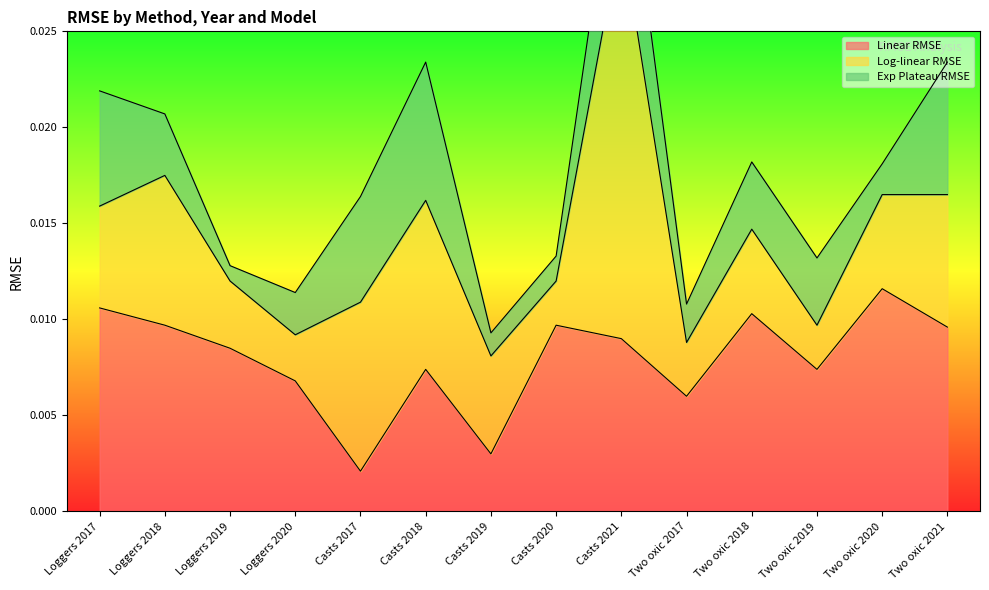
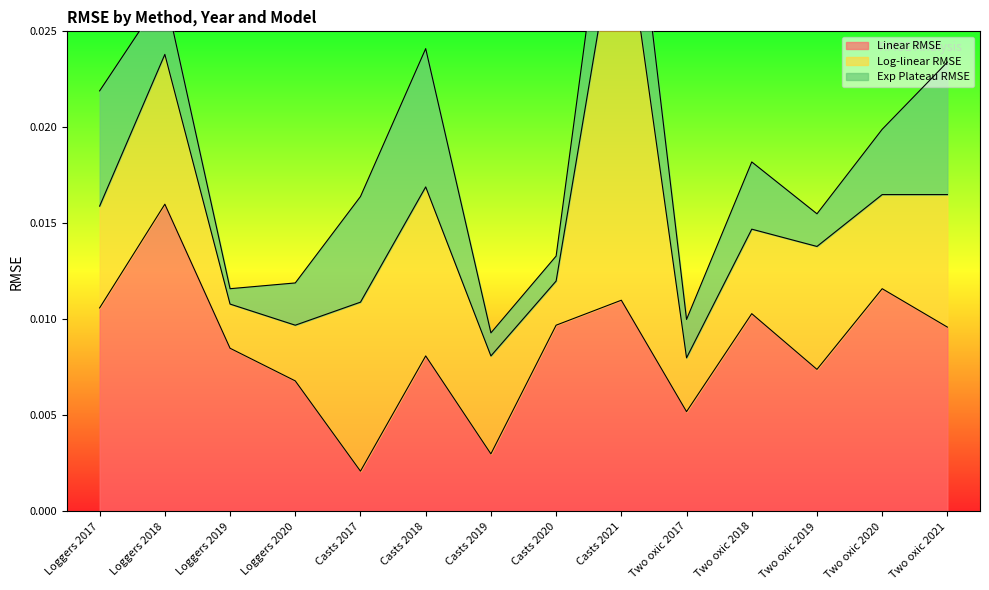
Linear RMSE, Loggers 2018: 0.0097 -> 0.0160
Log-linear RMSE, Loggers 2019: 0.0035 -> 0.0023
Log-linear RMSE, Loggers 2020: 0.0024 -> 0.0029
Linear RMSE, Casts 2018: 0.0074 -> 0.0081
Linear RMSE, Casts 2021: 0.009 -> 0.011
Linear RMSE, Two oxic 2017: 0.0060 -> 0.0052
Log-linear RMSE, Two oxic 2019: 0.0023 -> 0.0064
Exp Plateau RMSE, Two oxic 2019: 0.0035 -> 0.0017
Exp Plateau RMSE, Two oxic 2020: 0.0016 -> 0.0034
